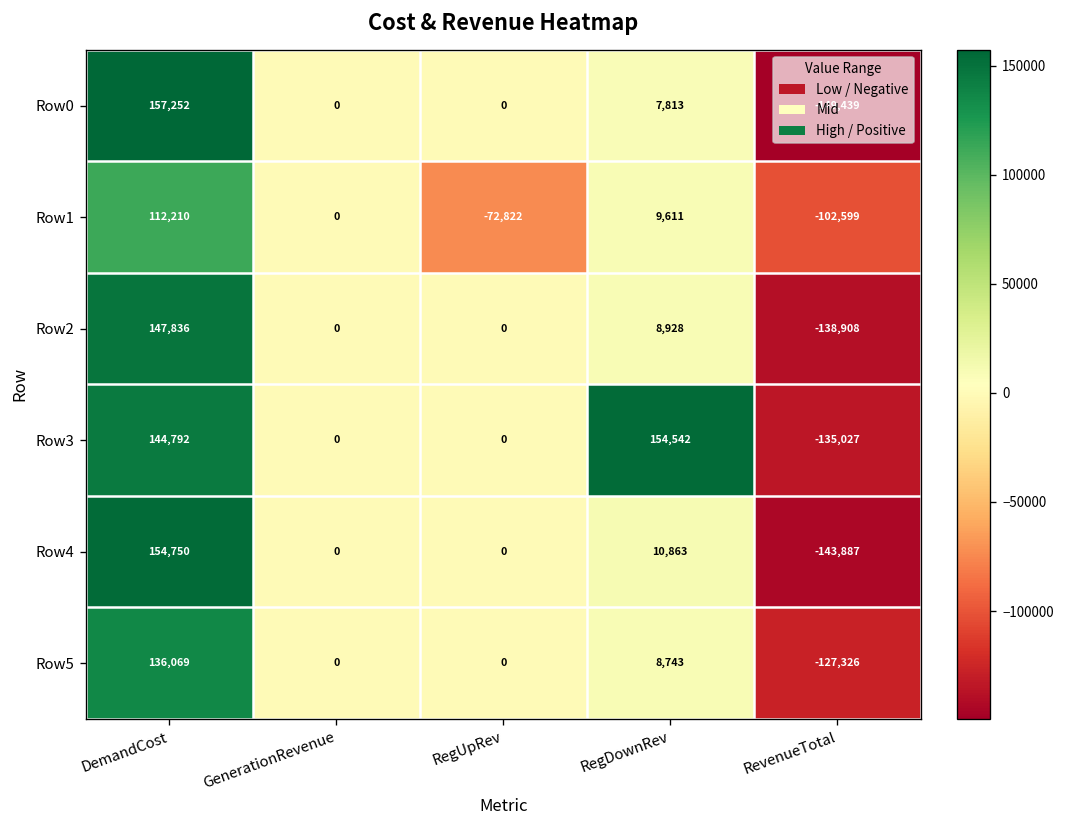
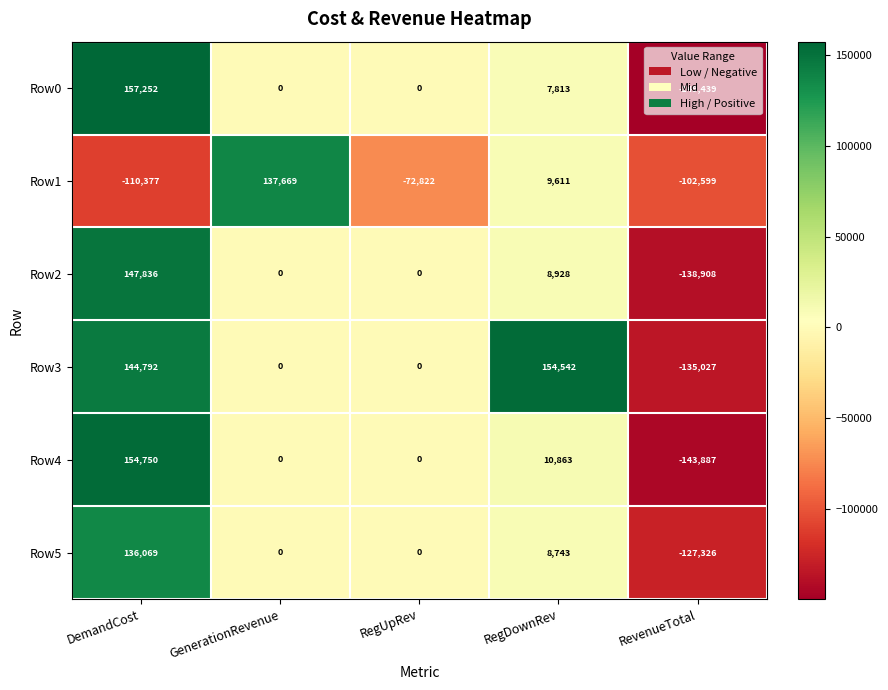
Row1, DemandCost: 112,210 -> -110,377
Row1, GenerationRevenue: 0 -> 137,669
